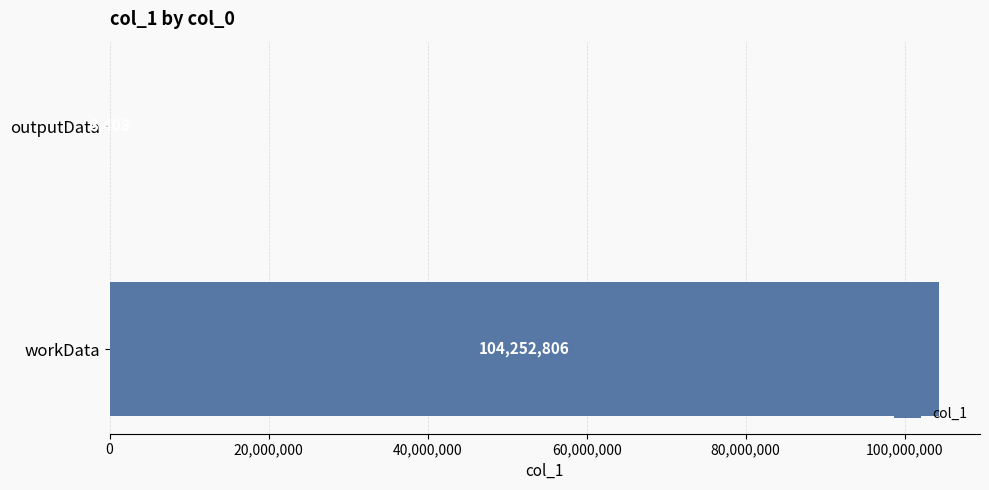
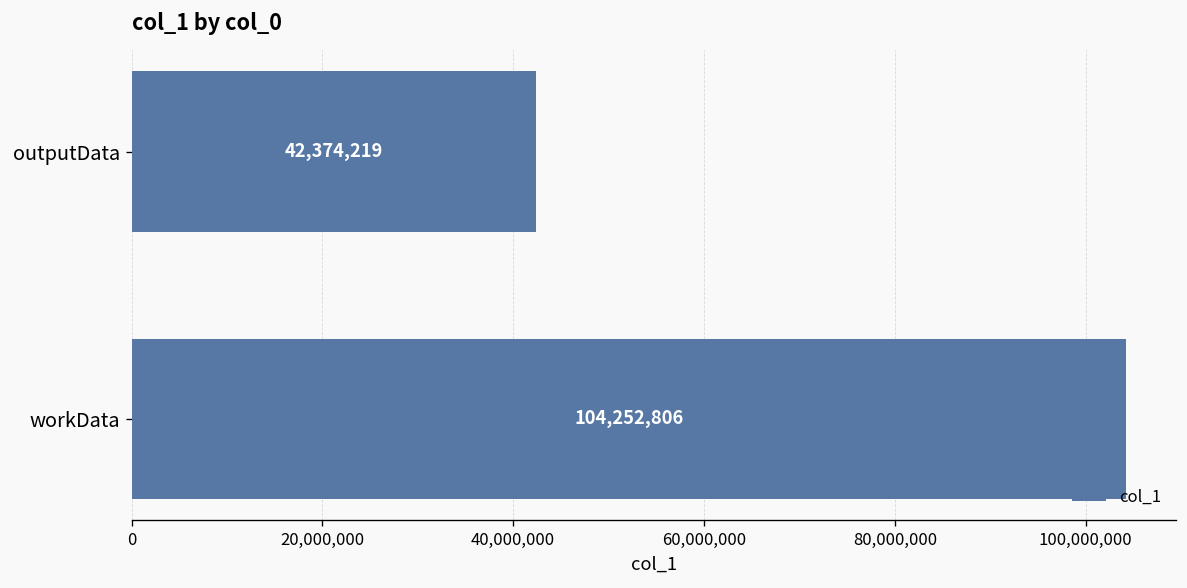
outputData: 0 -> 42,000,000
